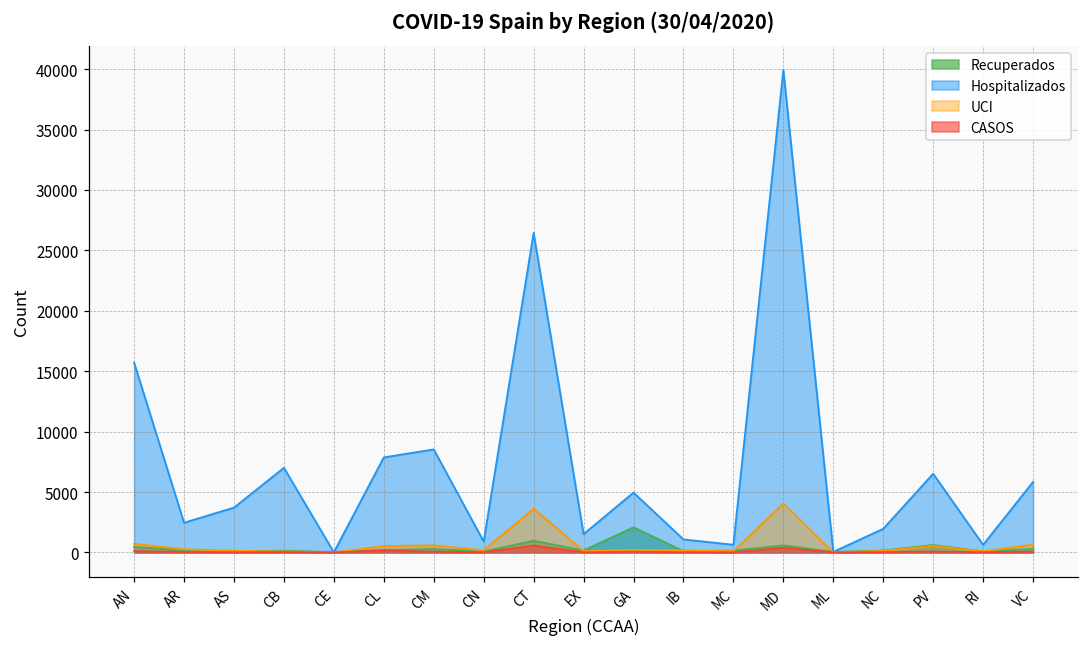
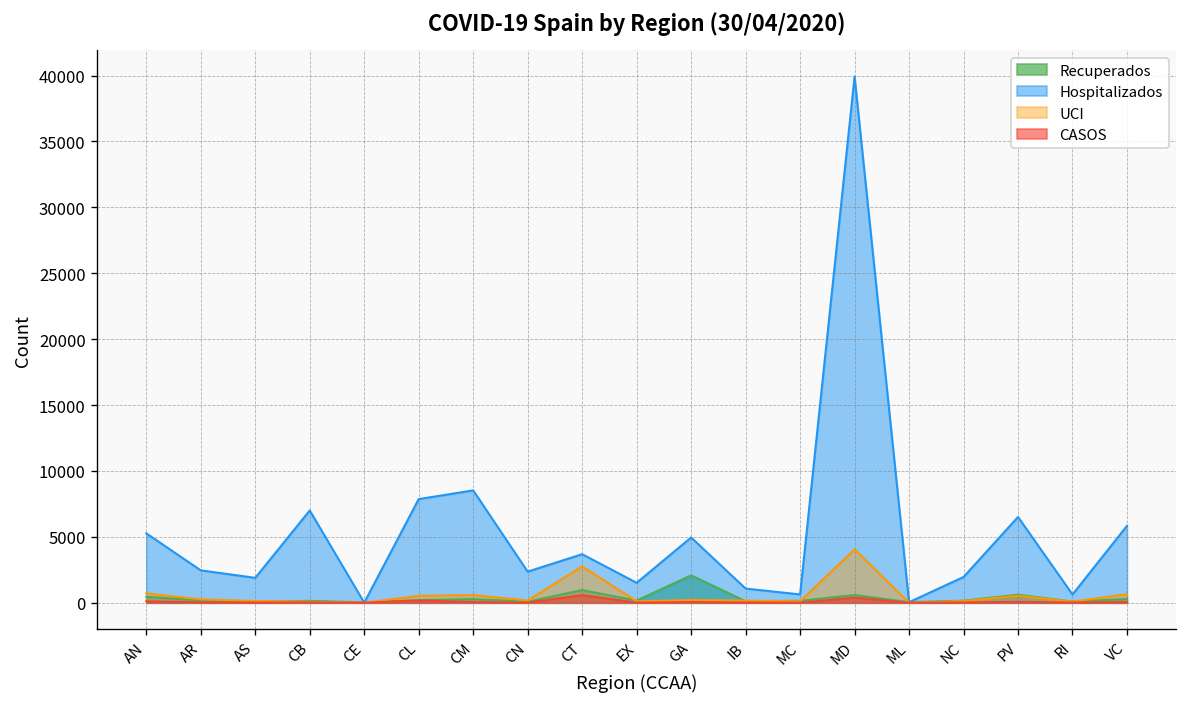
Hospitalizados, AN: 15700 -> 5300
Hospitalizados, AS: 3700 -> 1900
Hospitalizados, CN: 900 -> 2400
Hospitalizados, CT: 26400 -> 3700
UCI, CT: 3600 -> 2800
